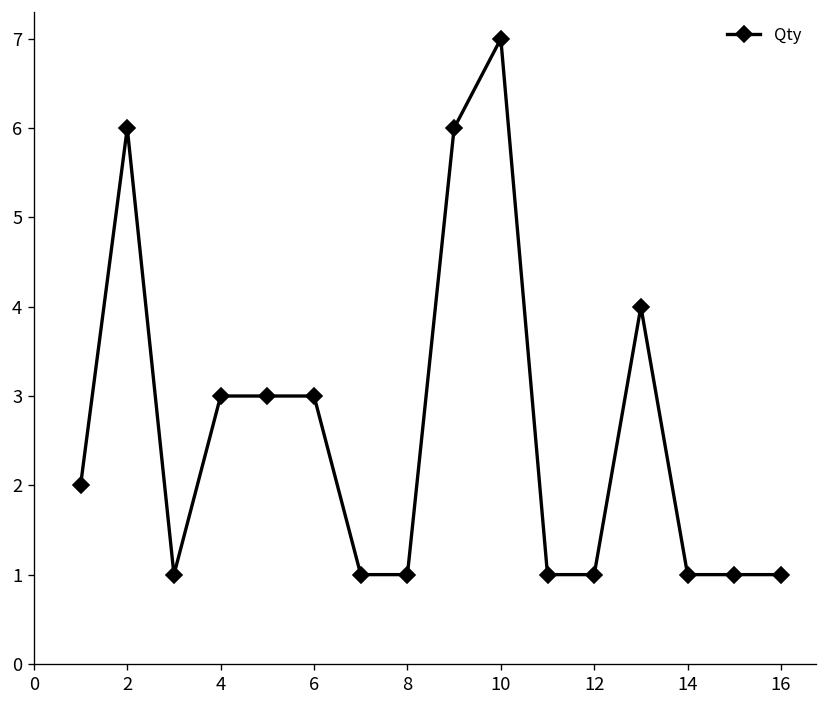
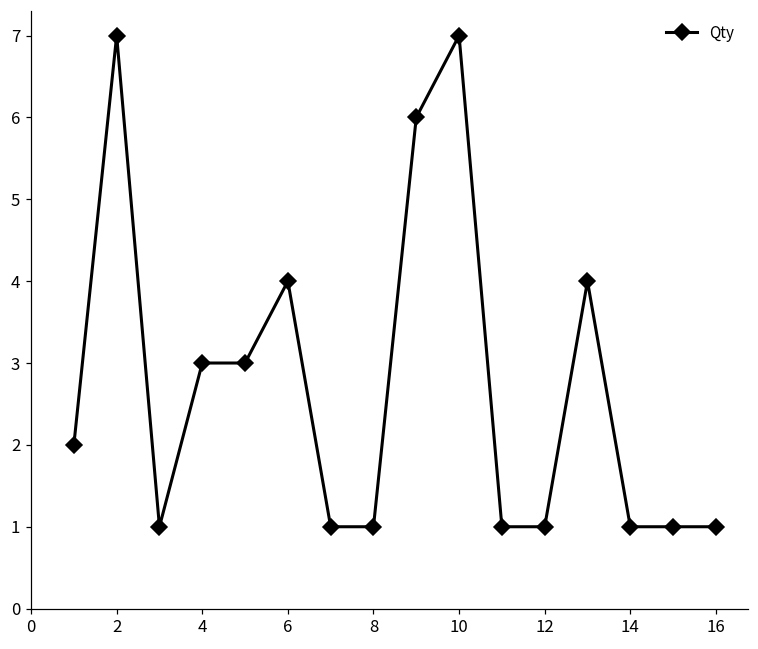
2: 6 -> 7
6: 3 -> 4
